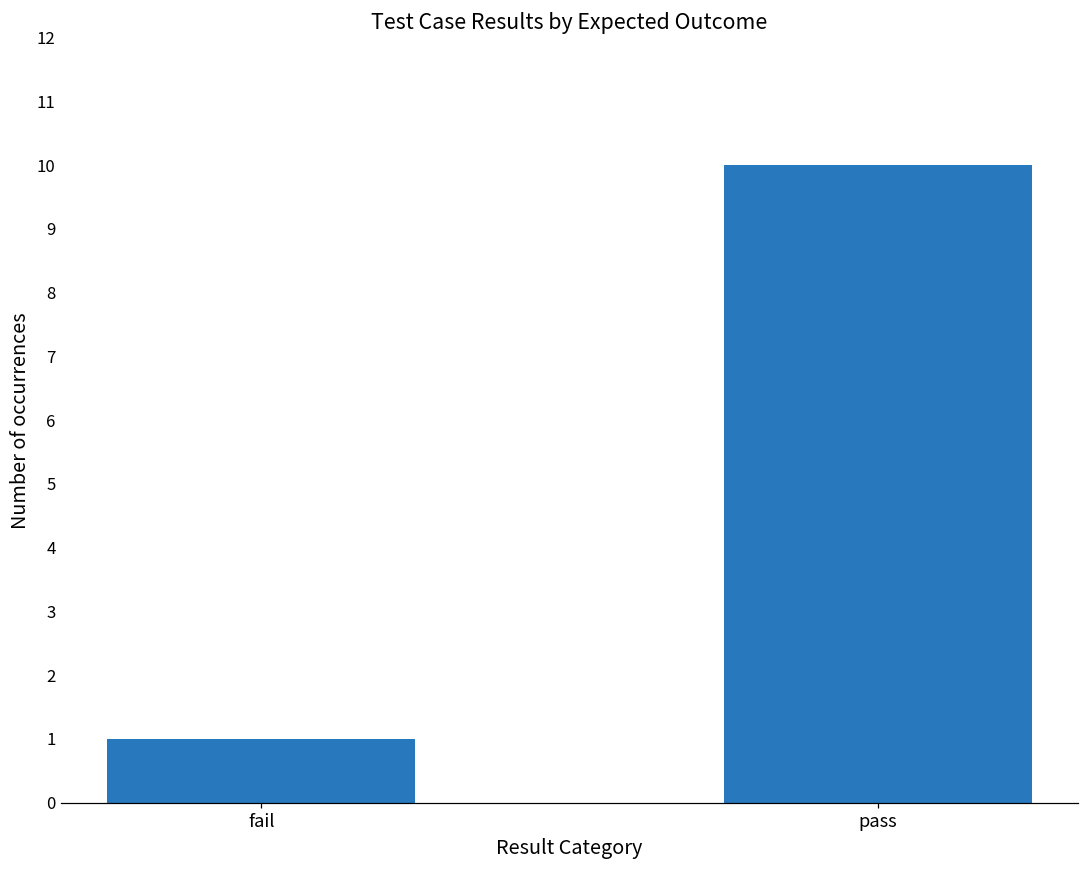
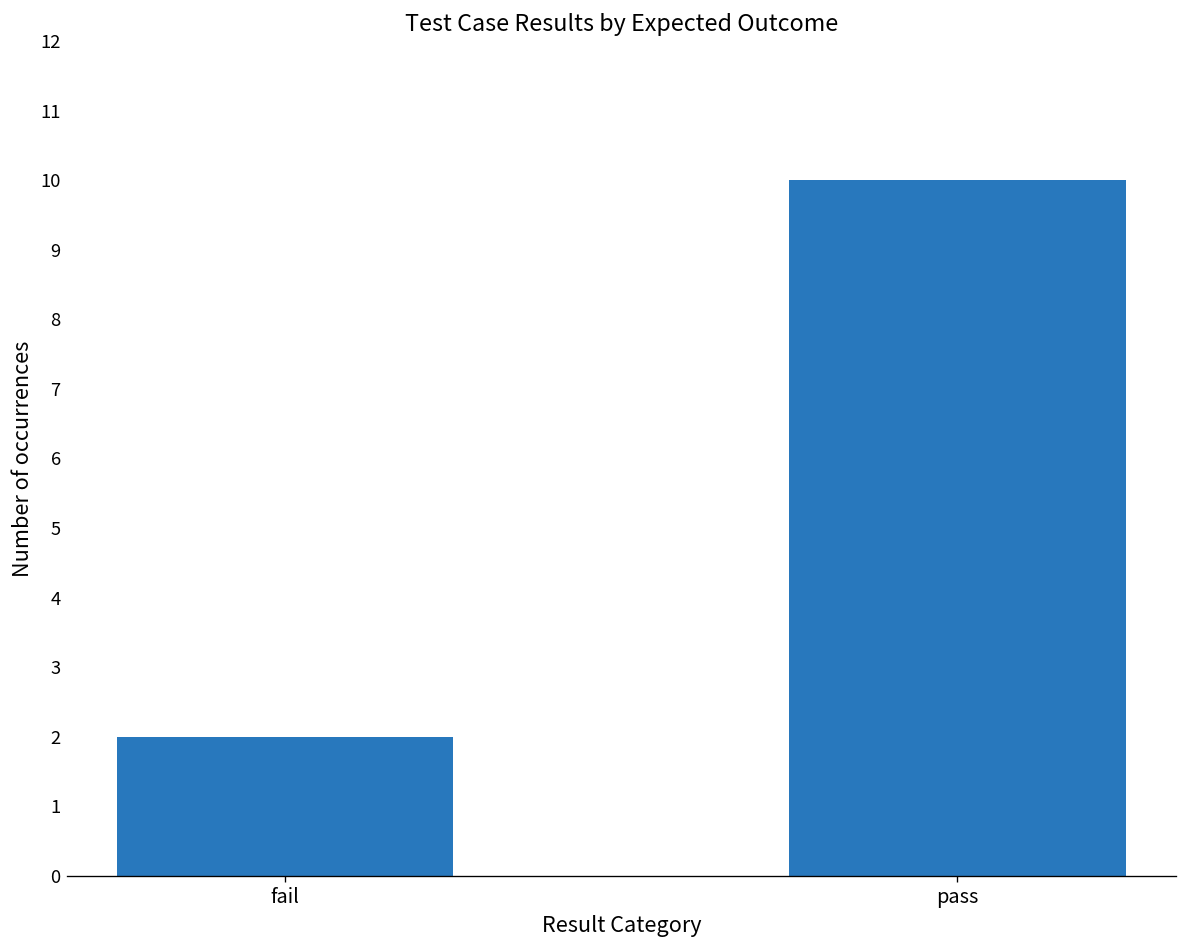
fail: 1 -> 2
